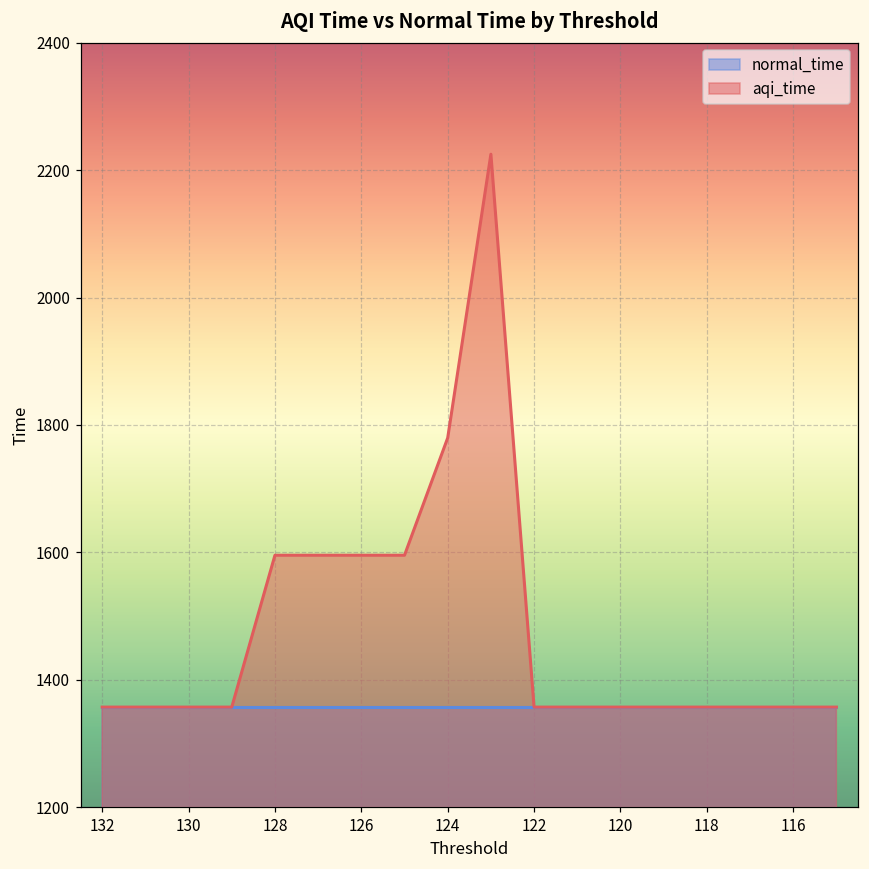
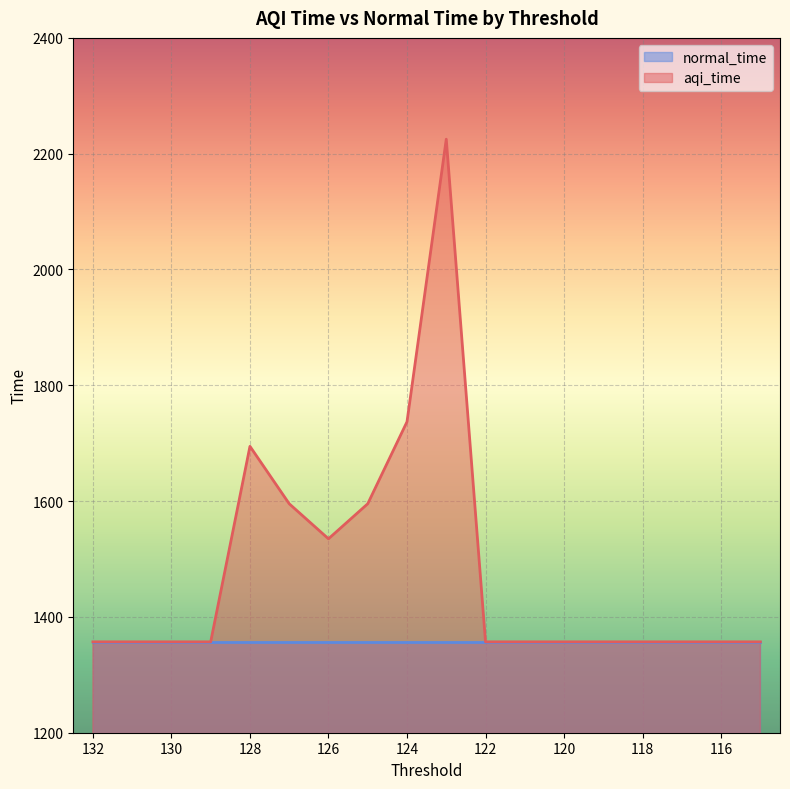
aqi_time, 128: 1600 -> 1690
aqi_time, 126: 1600 -> 1530
aqi_time, 124: 1780 -> 1740
